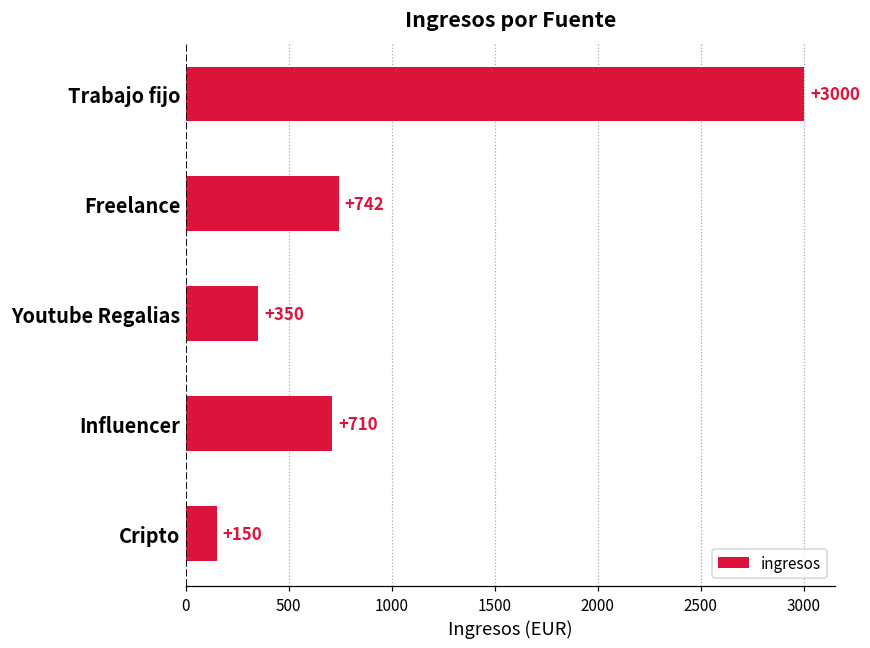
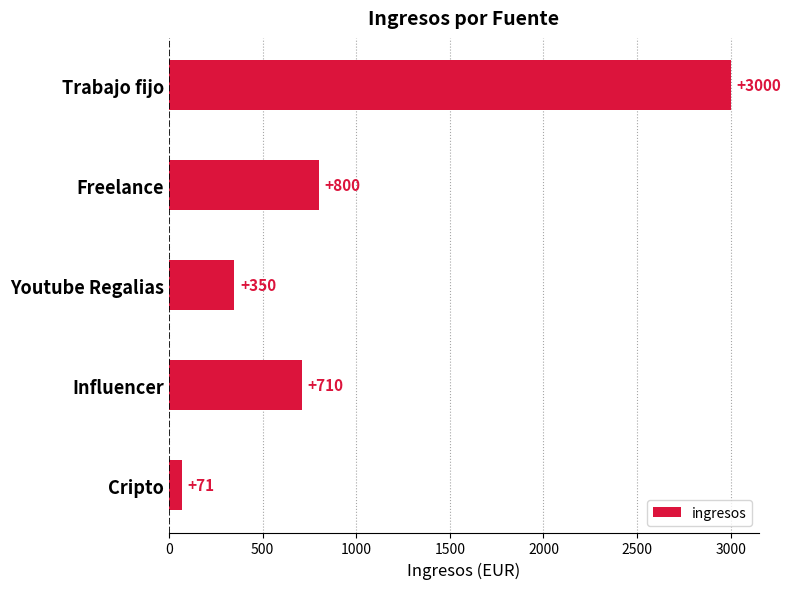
Freelance: +742 -> +800
Cripto: +150 -> +71
